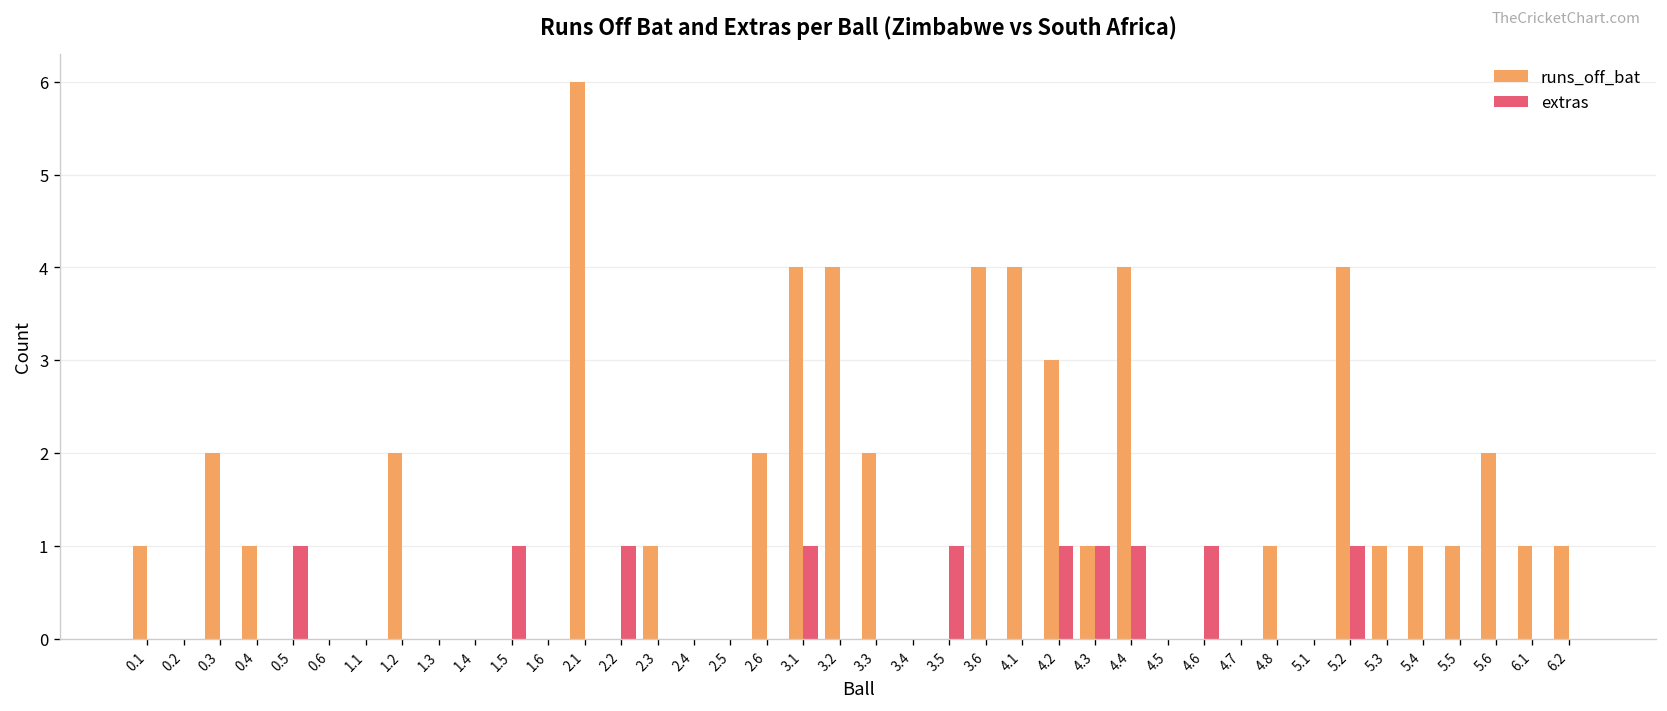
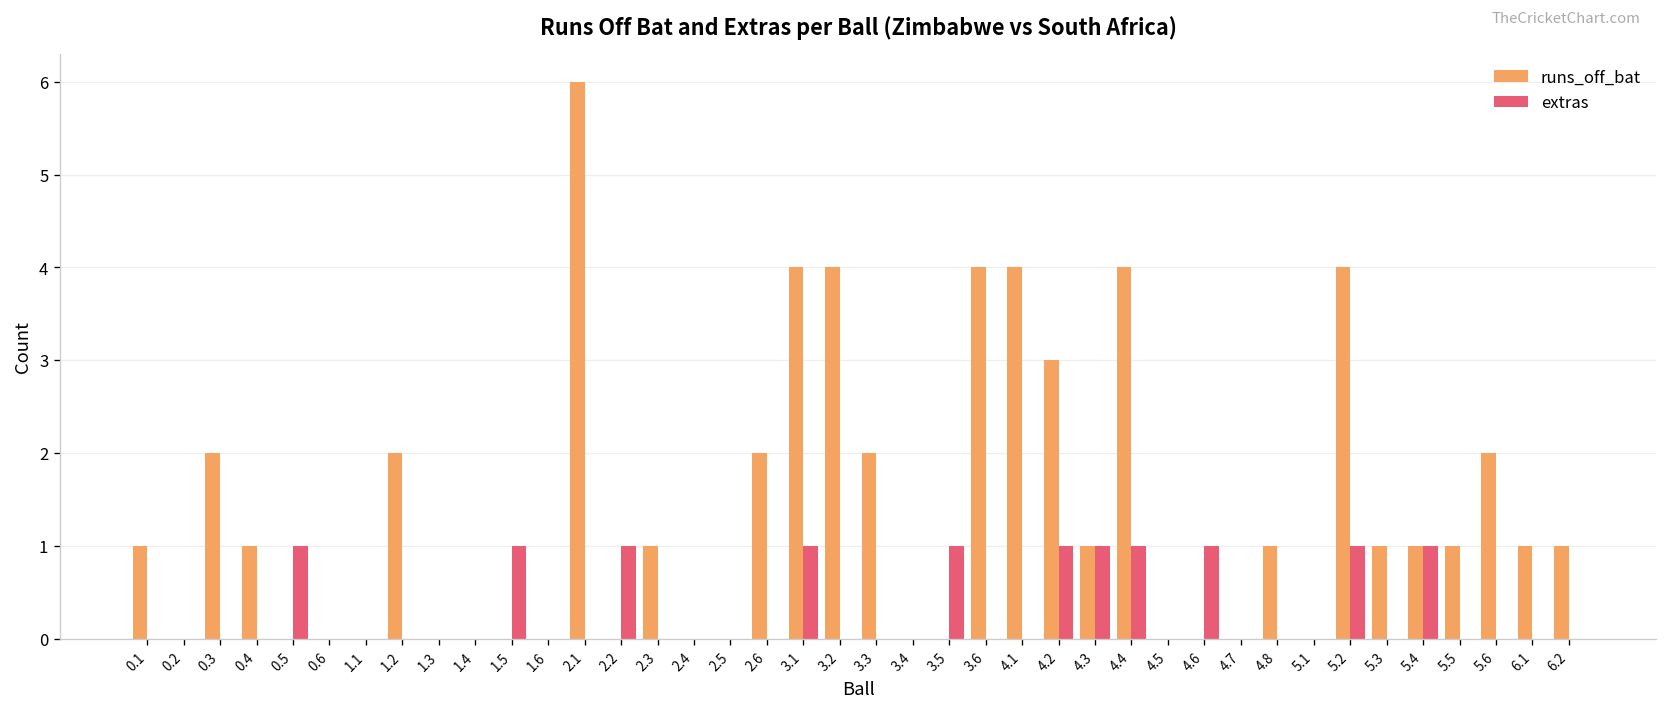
extras, 5.4: 0 -> 1
